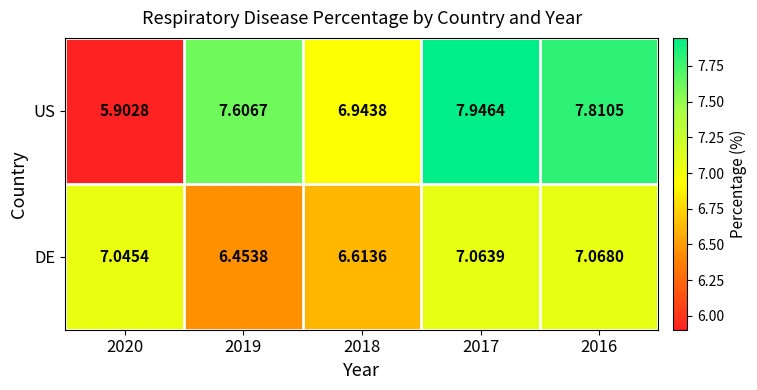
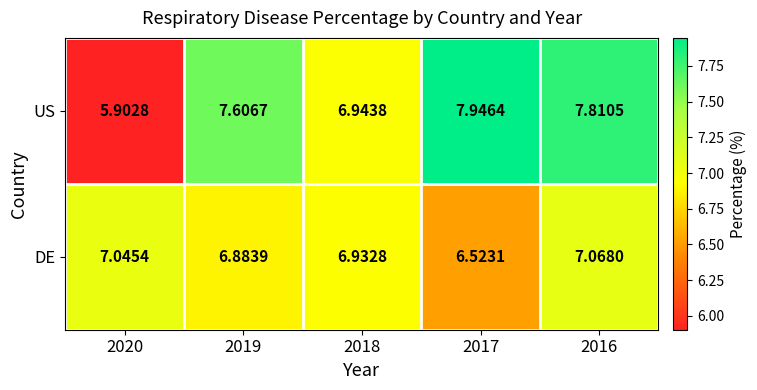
DE, 2019: 6.4538 -> 6.8839
DE, 2018: 6.6136 -> 6.9328
DE, 2017: 7.0639 -> 6.5231
